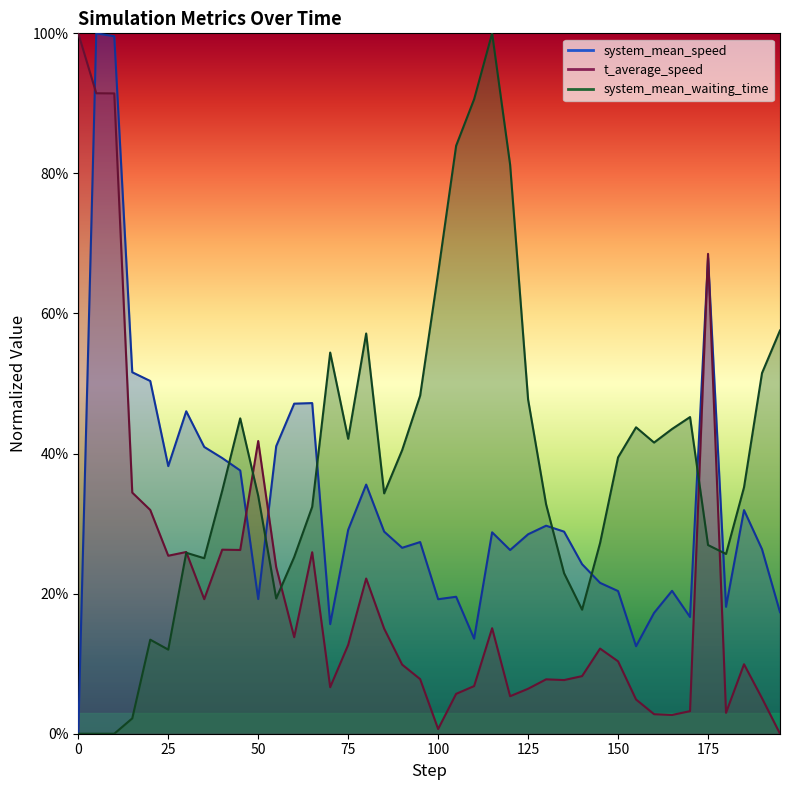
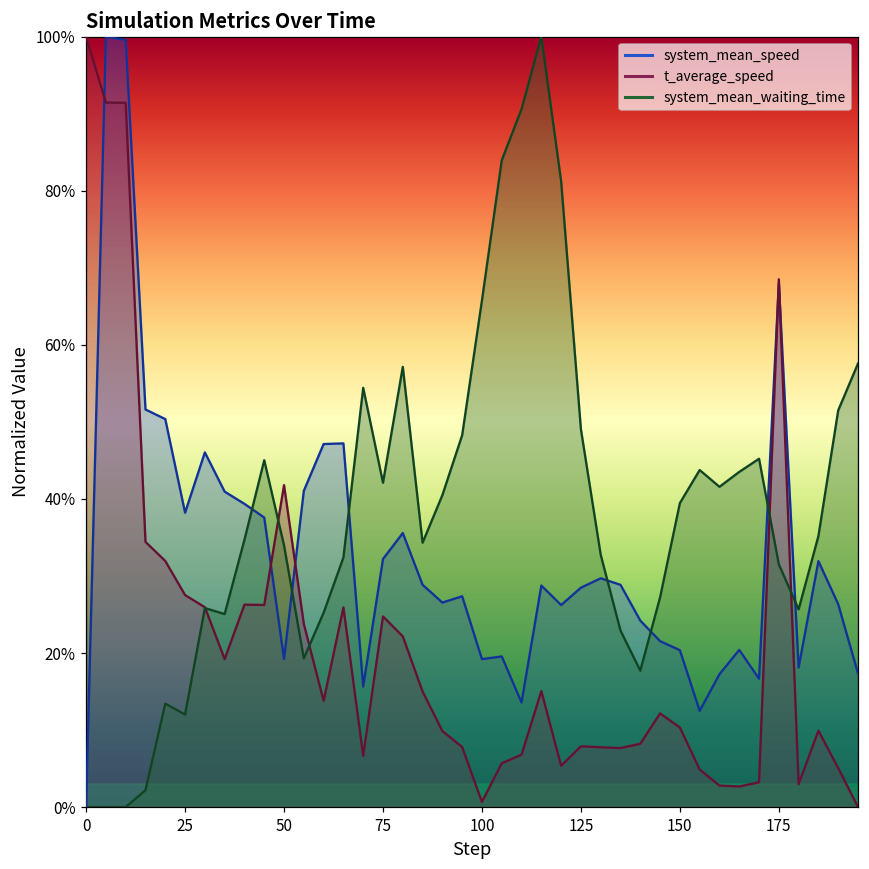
t_average_speed, 25: 25% -> 28%
system_mean_speed, 75: 29% -> 32%
t_average_speed, 75: 13% -> 25%
t_average_speed, 125: 6% -> 8%
system_mean_waiting_time, 125: 48% -> 49%
system_mean_waiting_time, 175: 27% -> 32%
